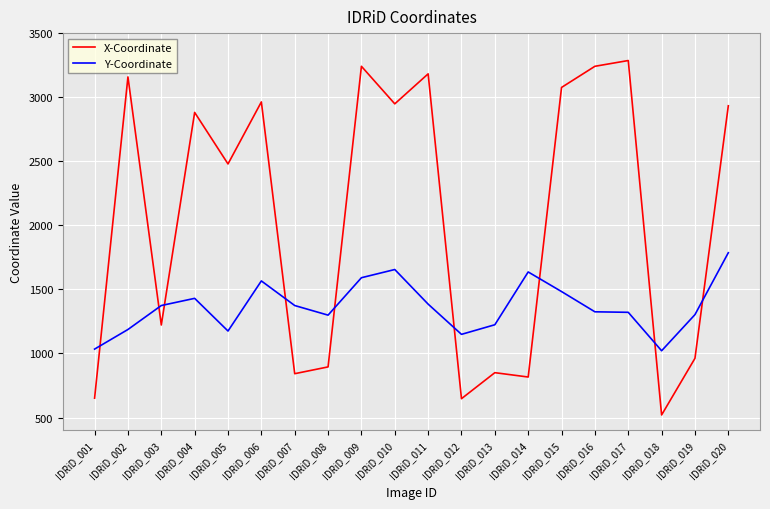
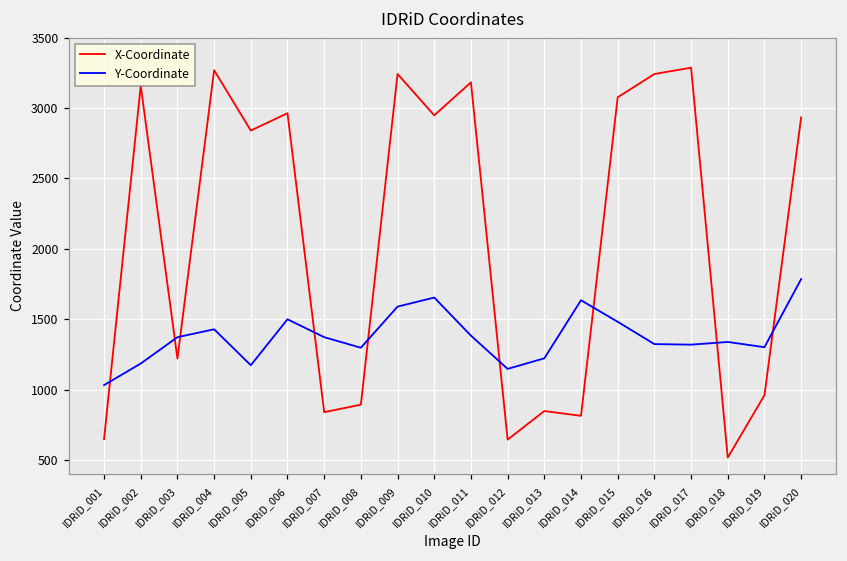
X-Coordinate, IDRiD_004: 2880 -> 3270
X-Coordinate, IDRiD_005: 2480 -> 2840
Y-Coordinate, IDRiD_006: 1570 -> 1500
Y-Coordinate, IDRiD_018: 1020 -> 1340
